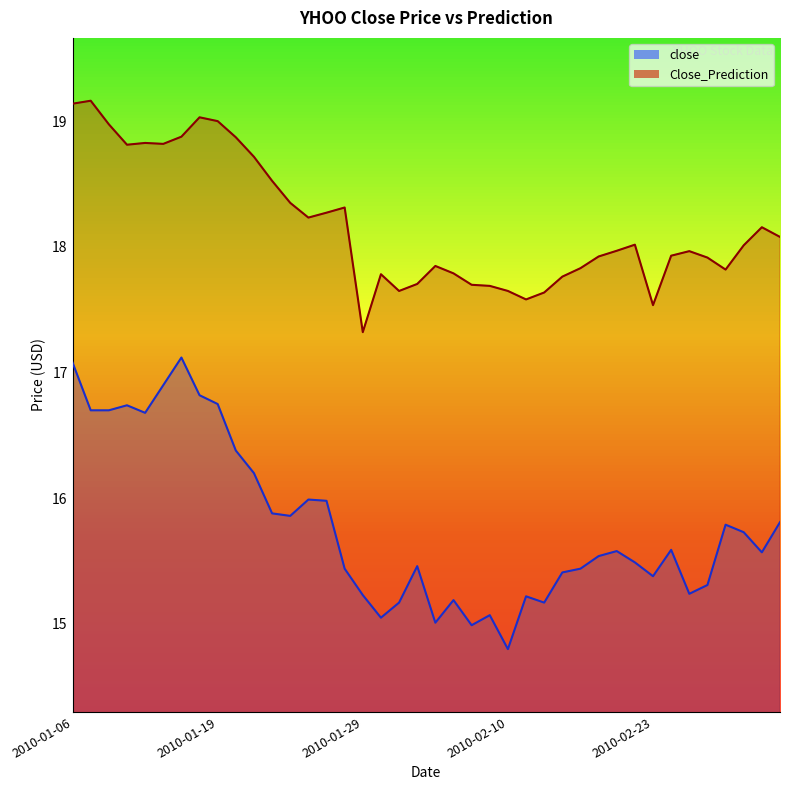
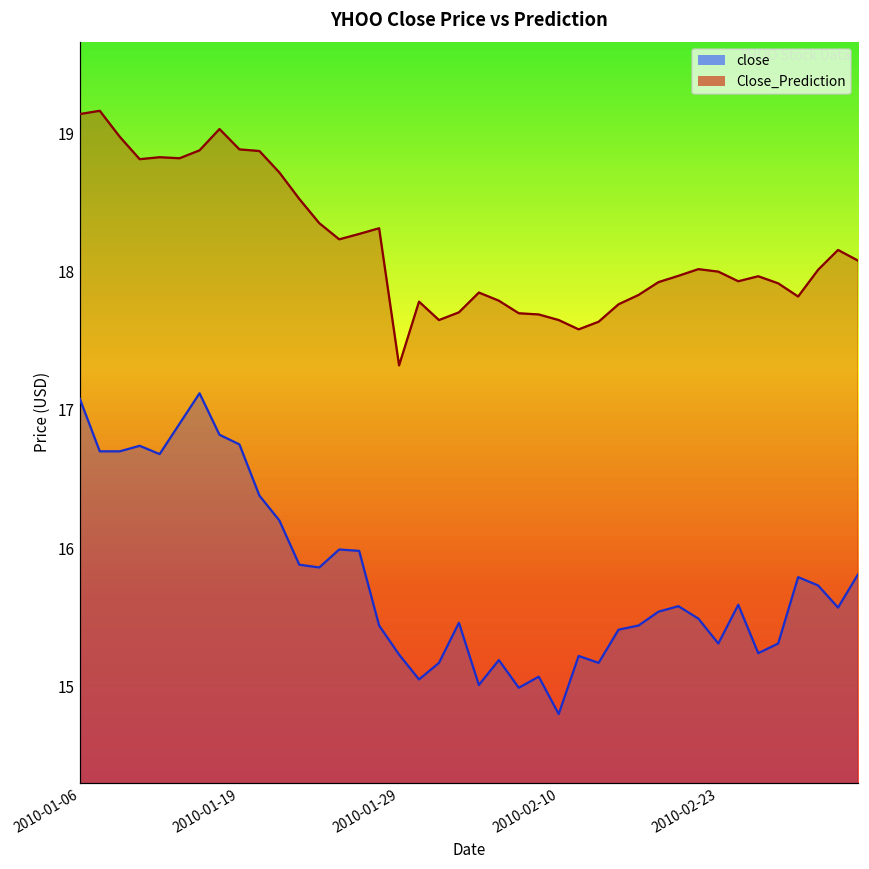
Close_Prediction, 2010-01-19: 19.00 -> 18.88
close, 2010-02-23: 15.38 -> 15.31
Close_Prediction, 2010-02-23: 17.54 -> 18.00
